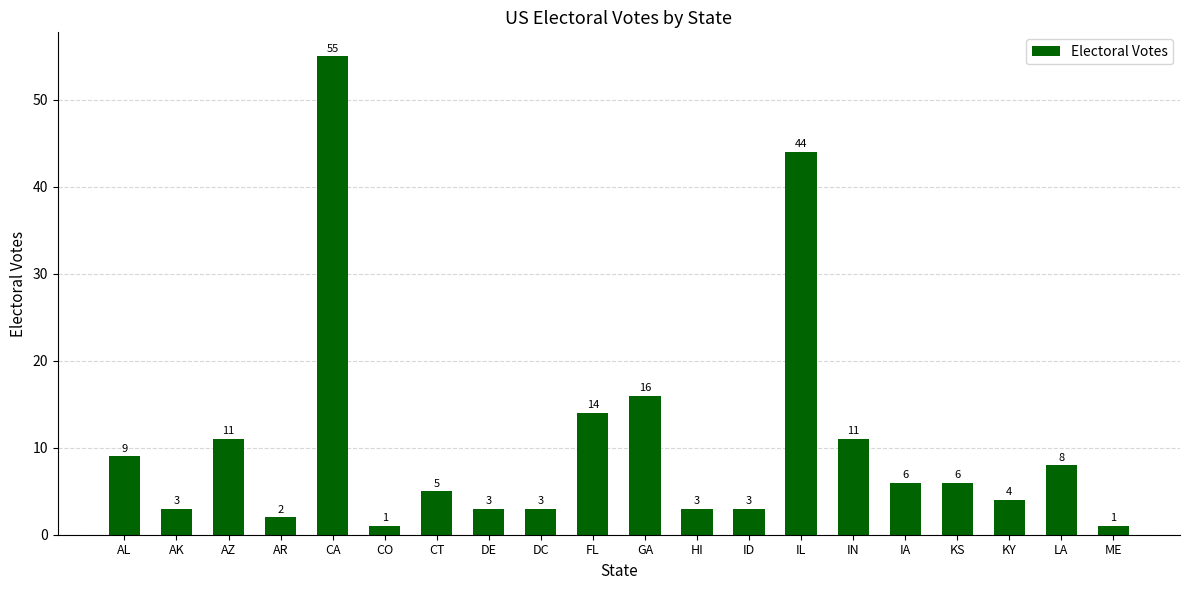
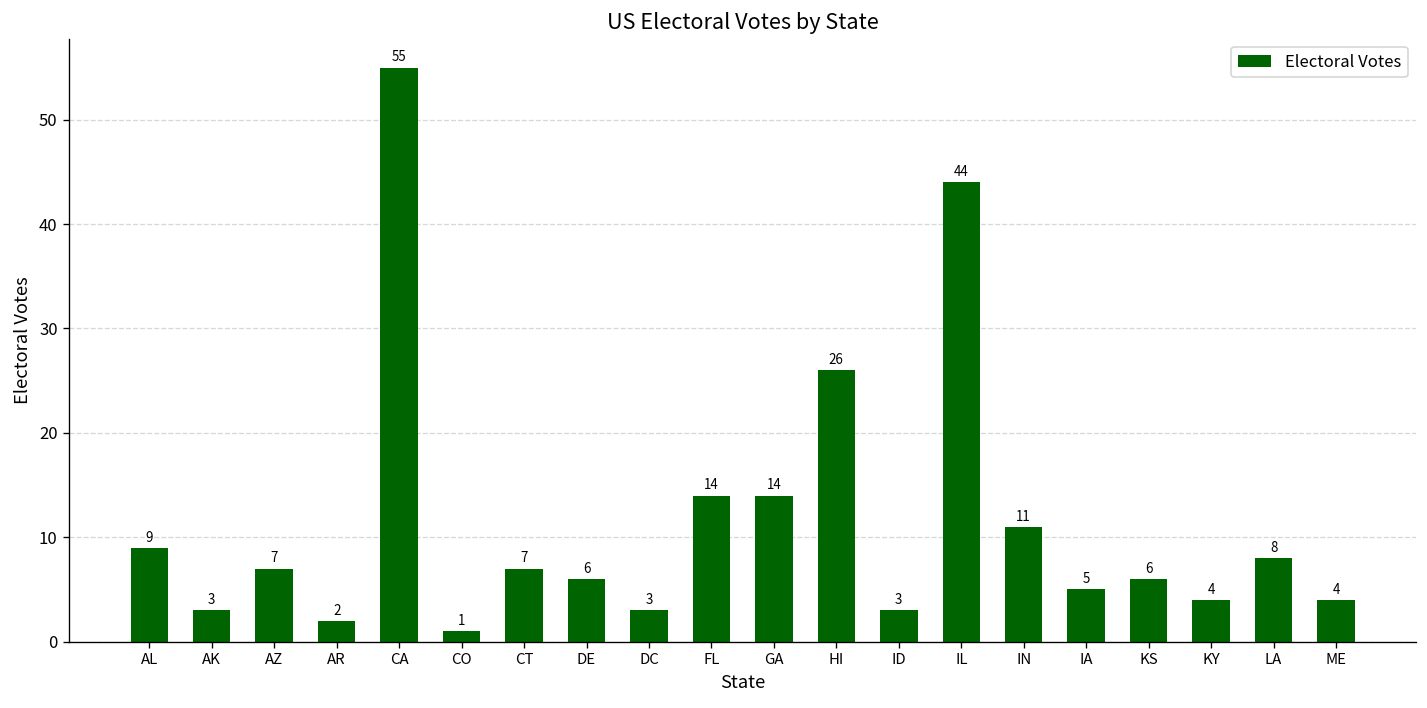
AZ: 11 -> 7
CT: 5 -> 7
DE: 3 -> 6
GA: 16 -> 14
HI: 3 -> 26
IA: 6 -> 5
ME: 1 -> 4
